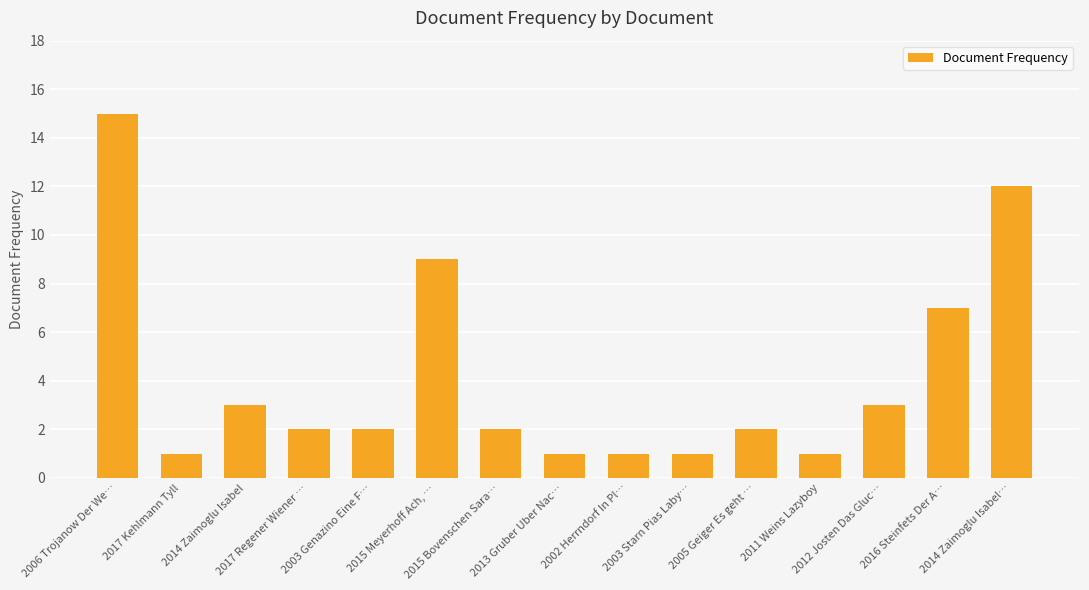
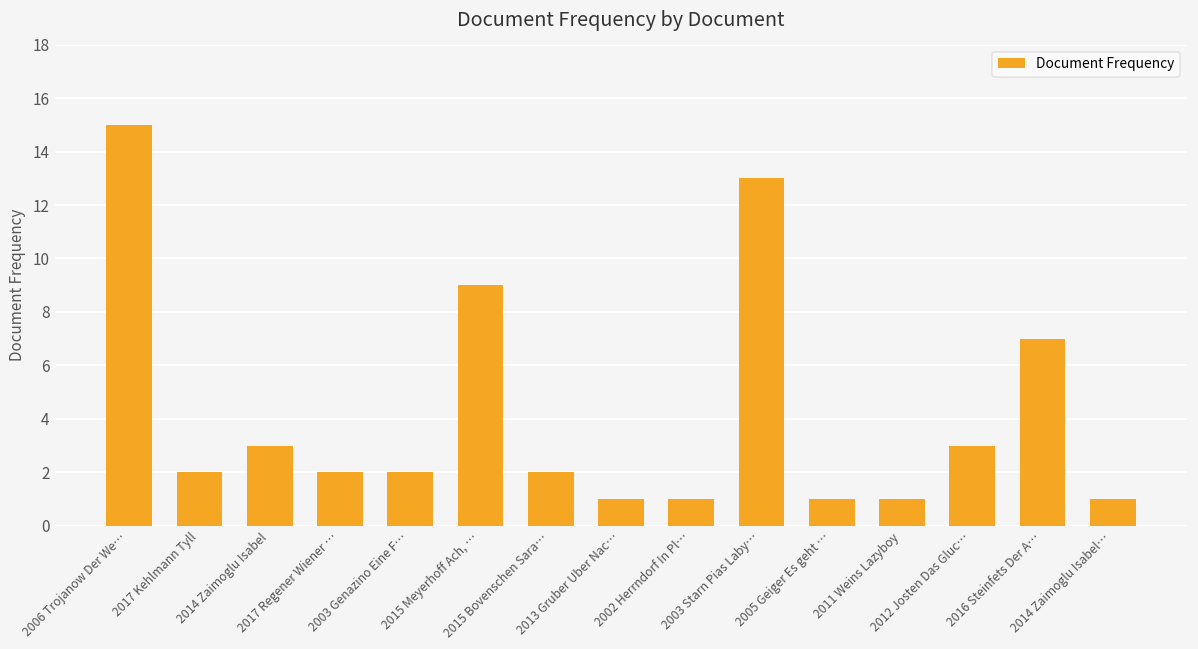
2017 Kehlmann Tyll: 1 -> 2
2003 Starn Pias Laby…: 1 -> 13
2005 Geiger Es geht …: 2 -> 1
2014 Zaimoglu Isabel…: 12 -> 1
